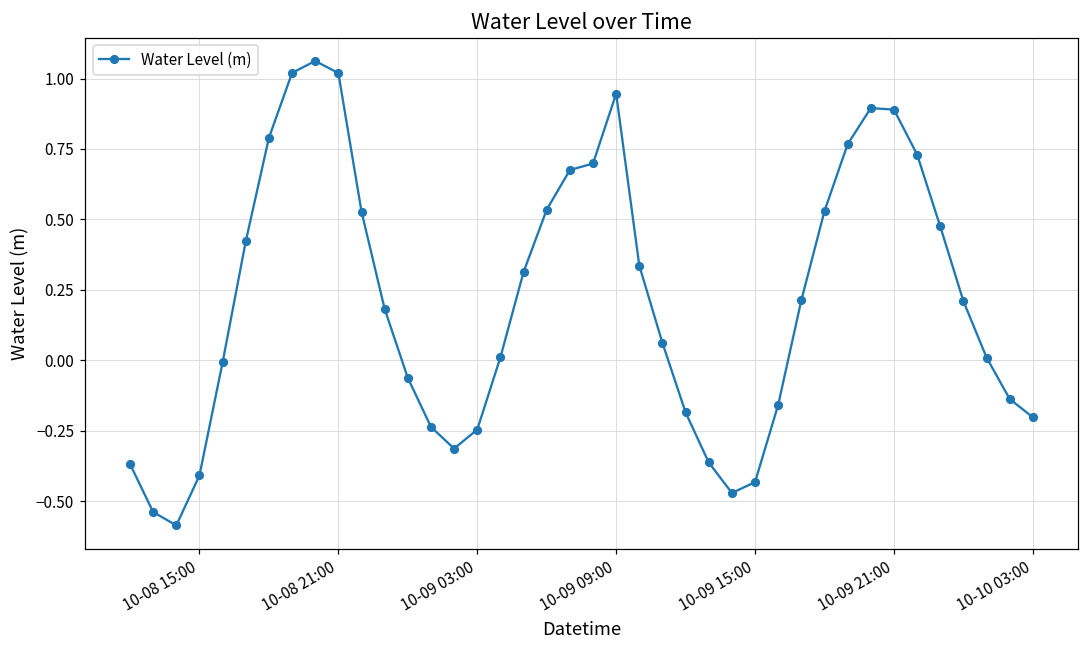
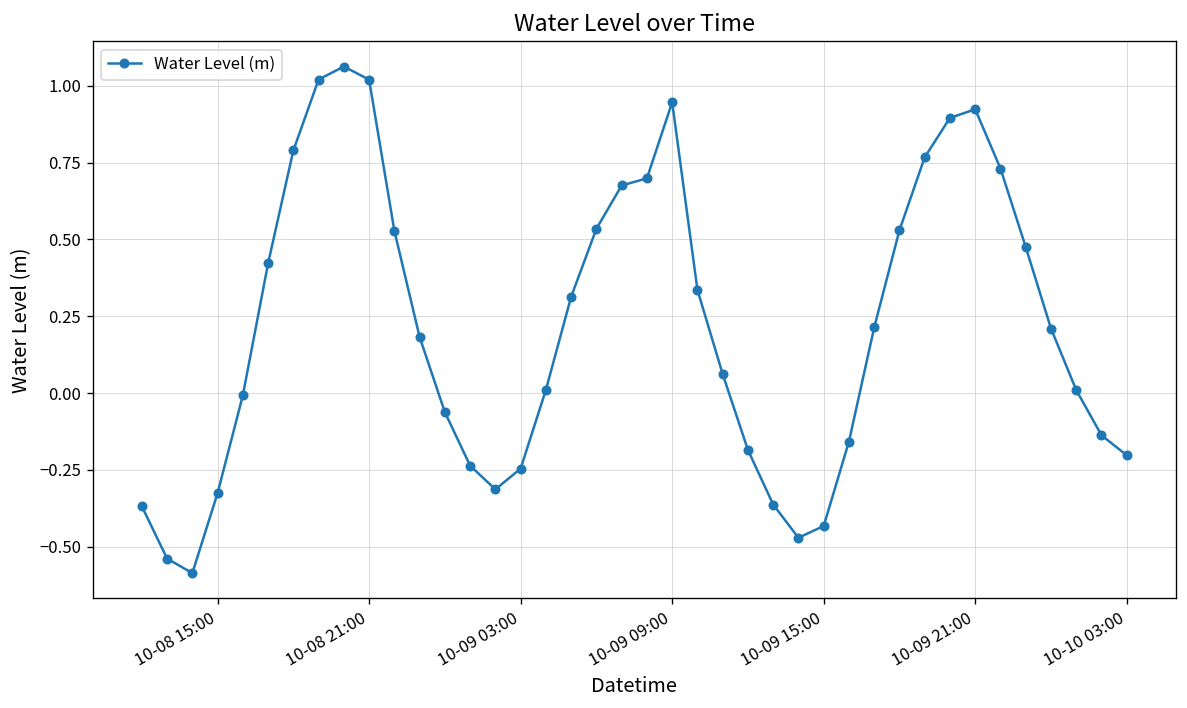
10-08 15:00: -0.41 -> -0.33
10-09 21:00: 0.89 -> 0.92
